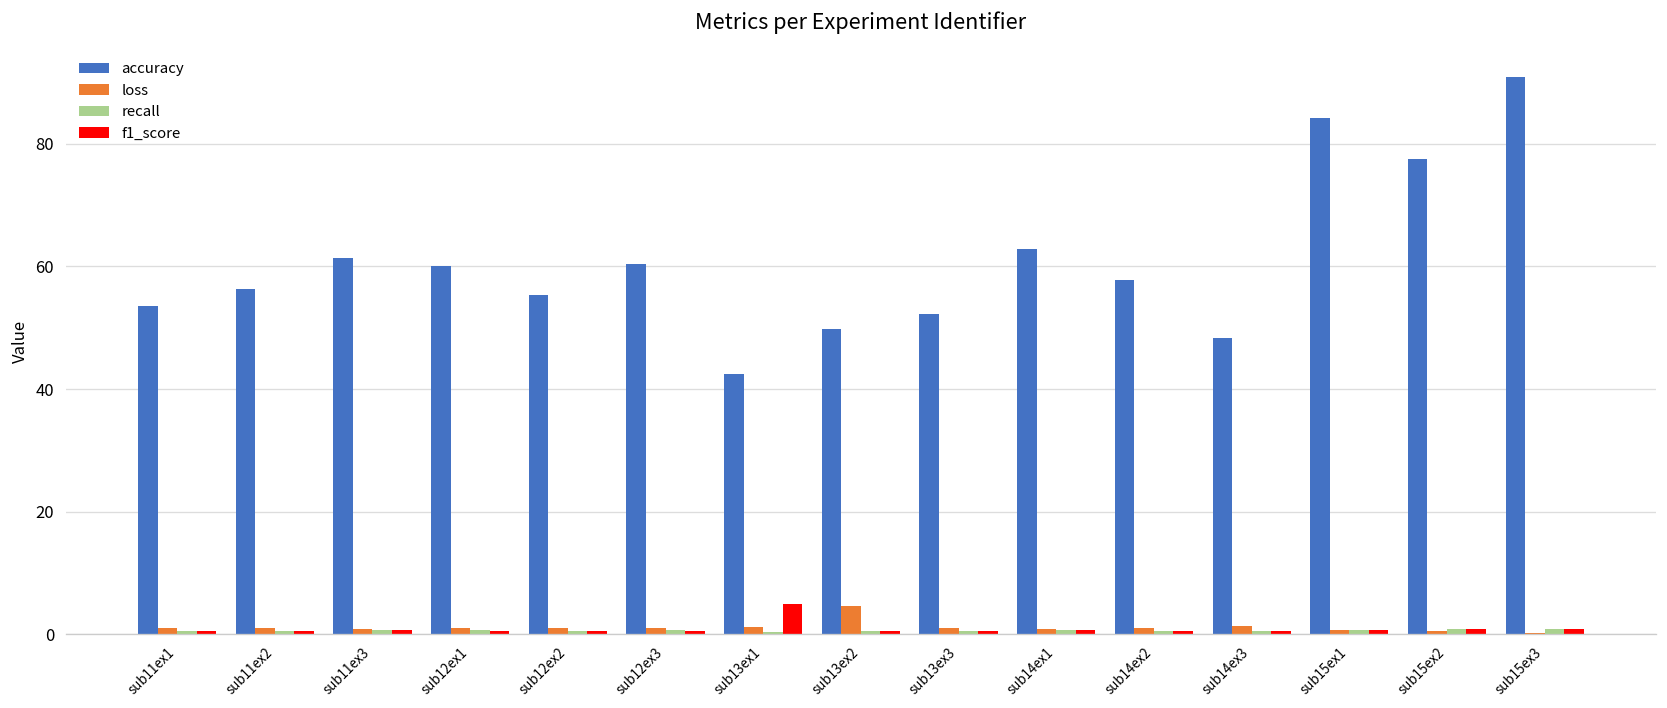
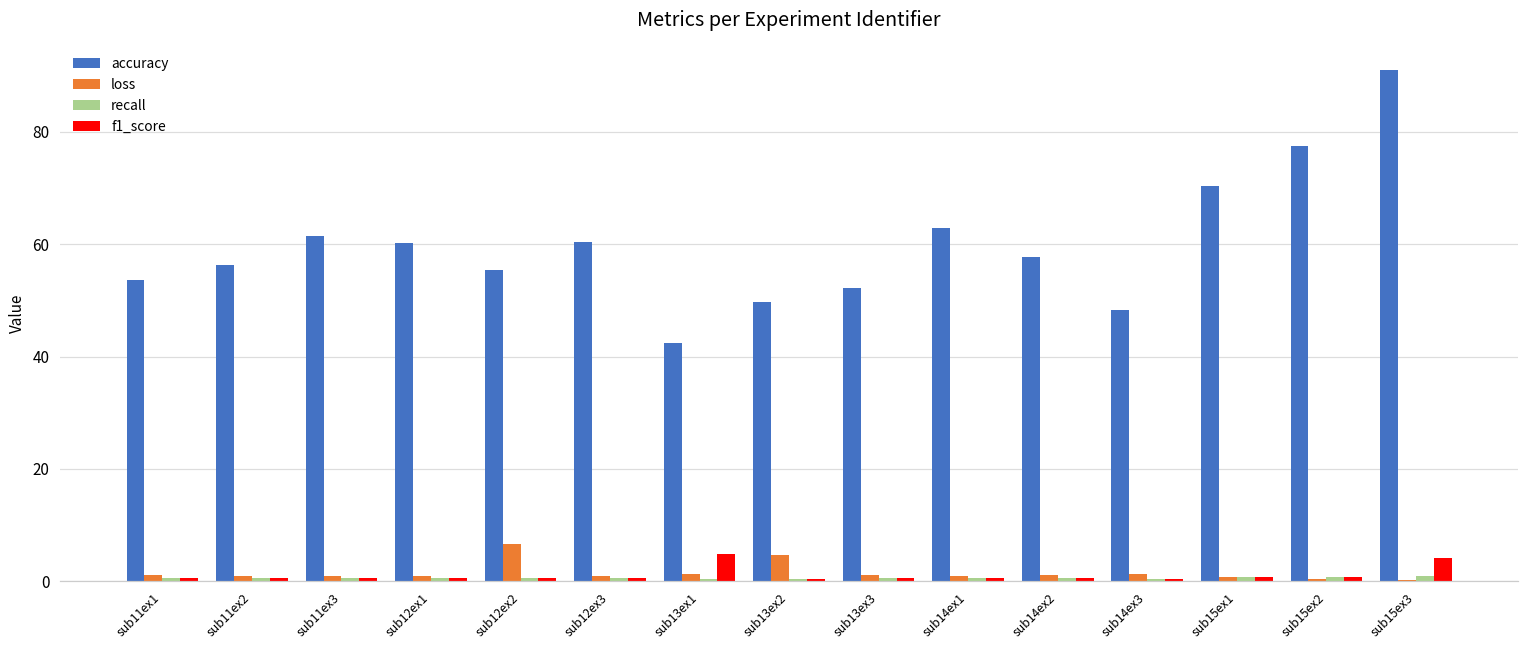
loss, sub12ex2: 1 -> 7
accuracy, sub15ex1: 84 -> 70
f1_score, sub15ex3: 1 -> 4
